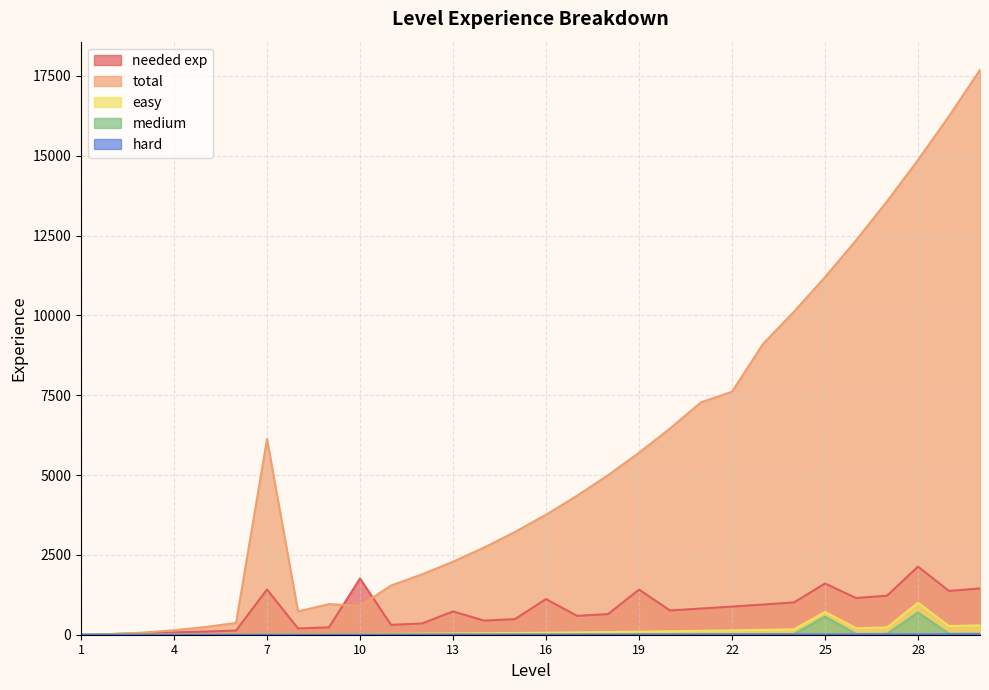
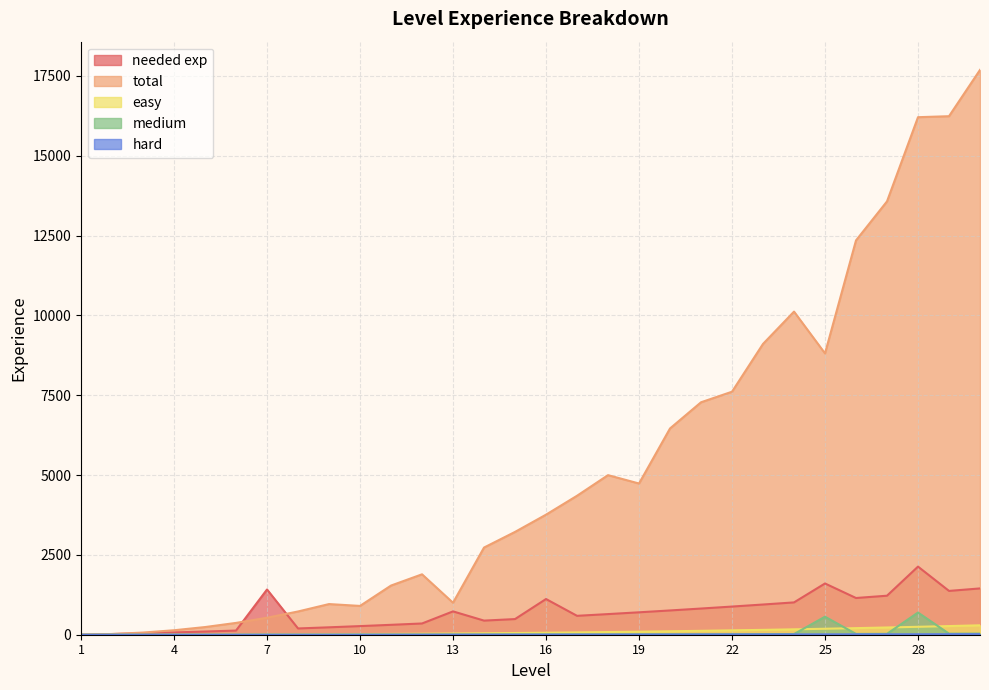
total, 7: 6100 -> 500
needed exp, 10: 1800 -> 300
total, 13: 2300 -> 1000
needed exp, 19: 1400 -> 700
total, 19: 5700 -> 4700
total, 25: 11200 -> 8800
easy, 25: 700 -> 200
total, 28: 14900 -> 16200
easy, 28: 1000 -> 200
